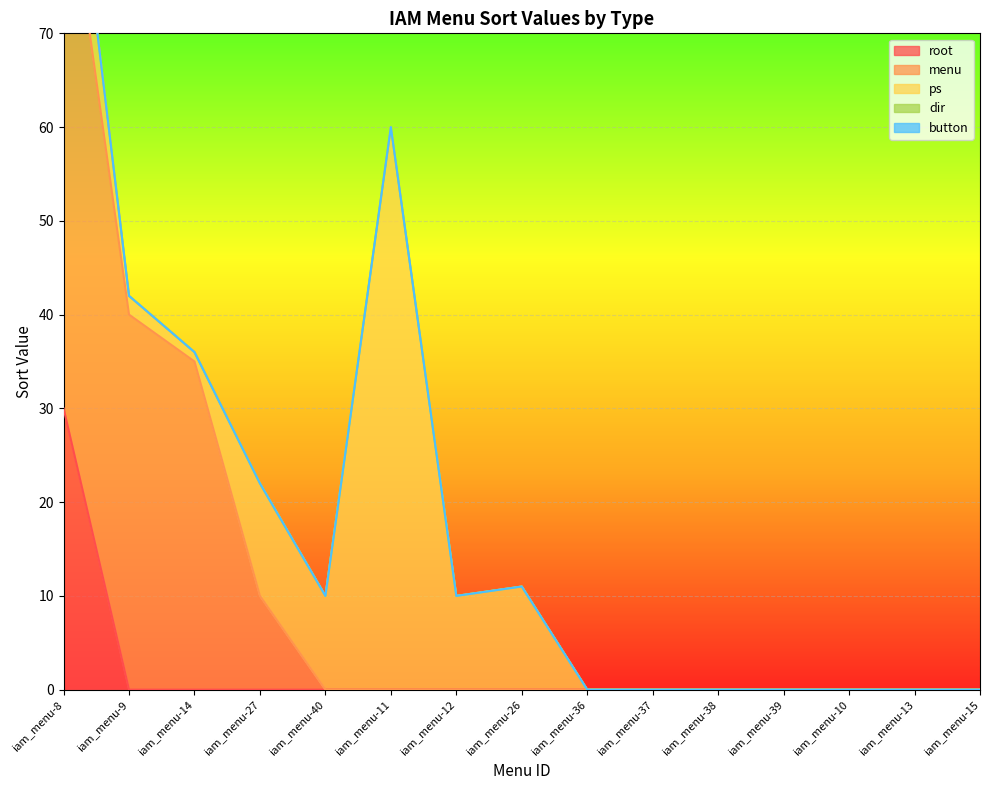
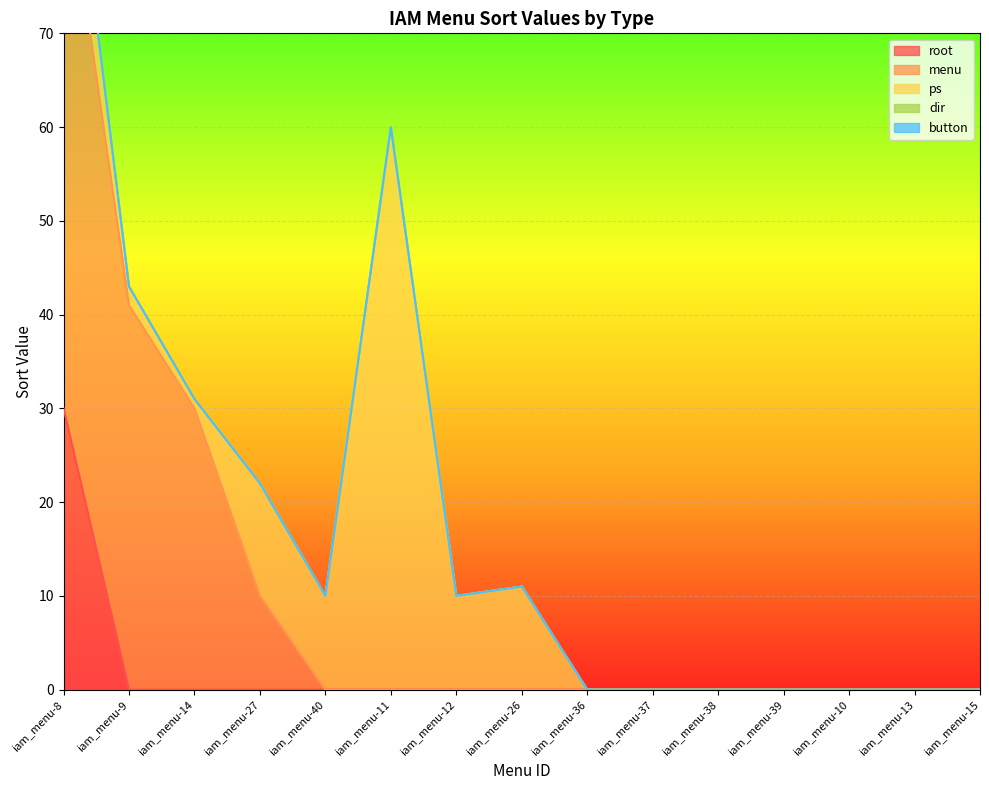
menu, iam_menu-9: 40 -> 41
menu, iam_menu-14: 35 -> 30
